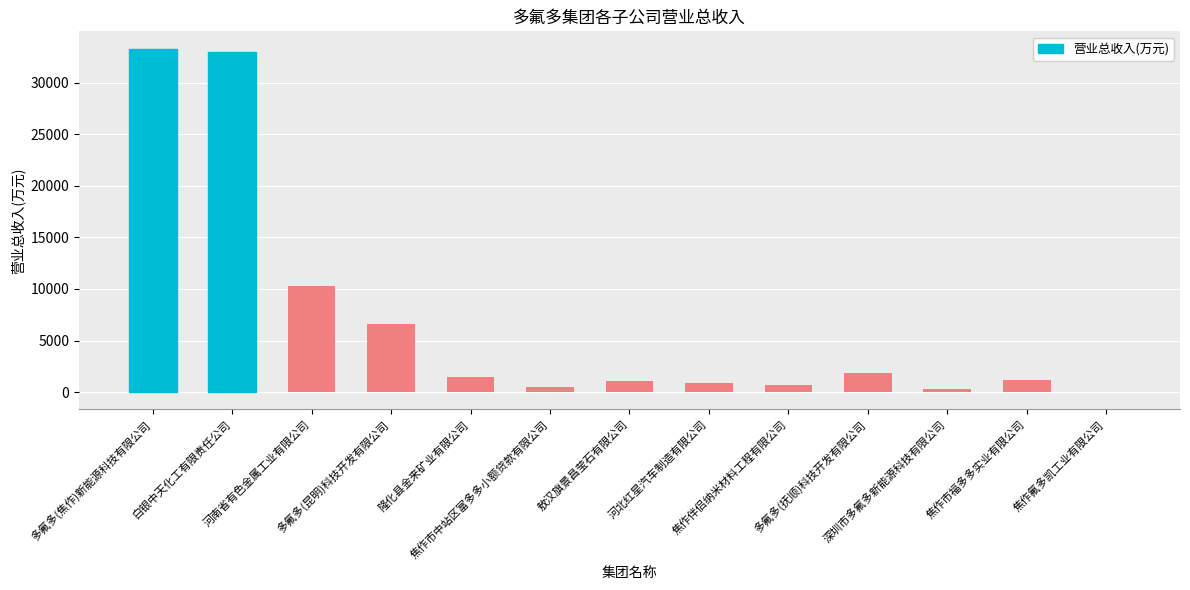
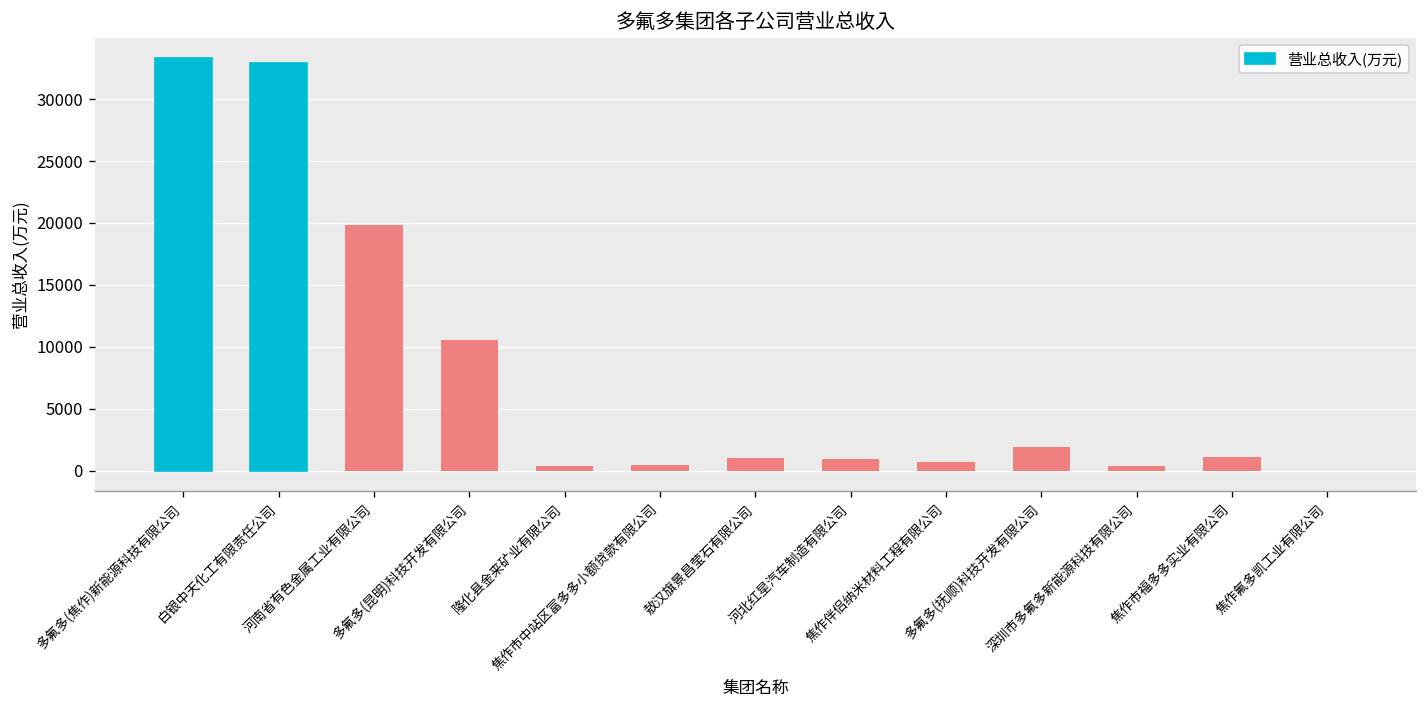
河南省有色金属工业有限公司: 10300 -> 19800
多氟多(昆明)科技开发有限公司: 6600 -> 10600
隆化县金来矿业有限公司: 1500 -> 400
